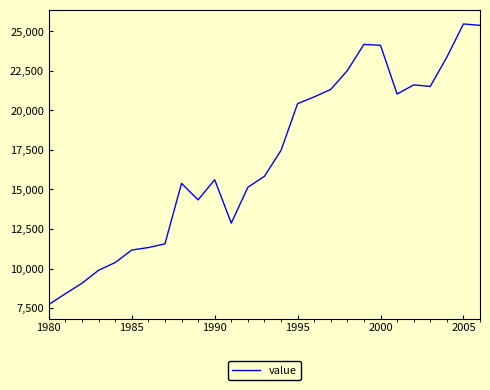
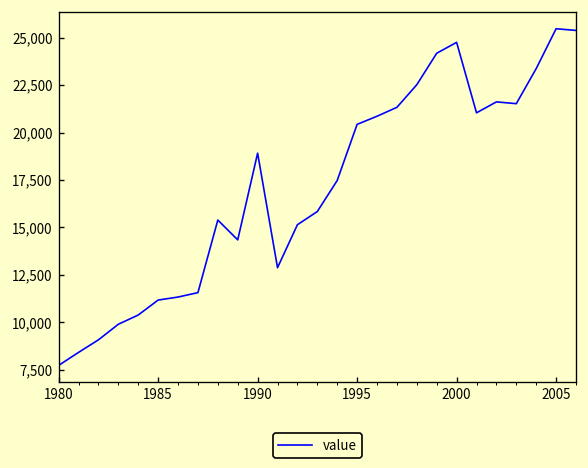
1990: 15,600 -> 18,900
2000: 24,100 -> 24,800
